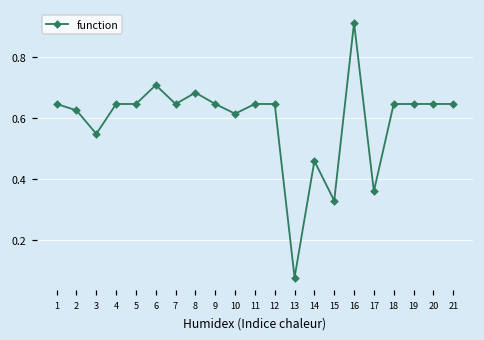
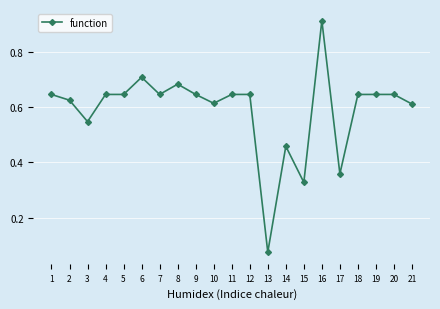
21: 0.65 -> 0.61
